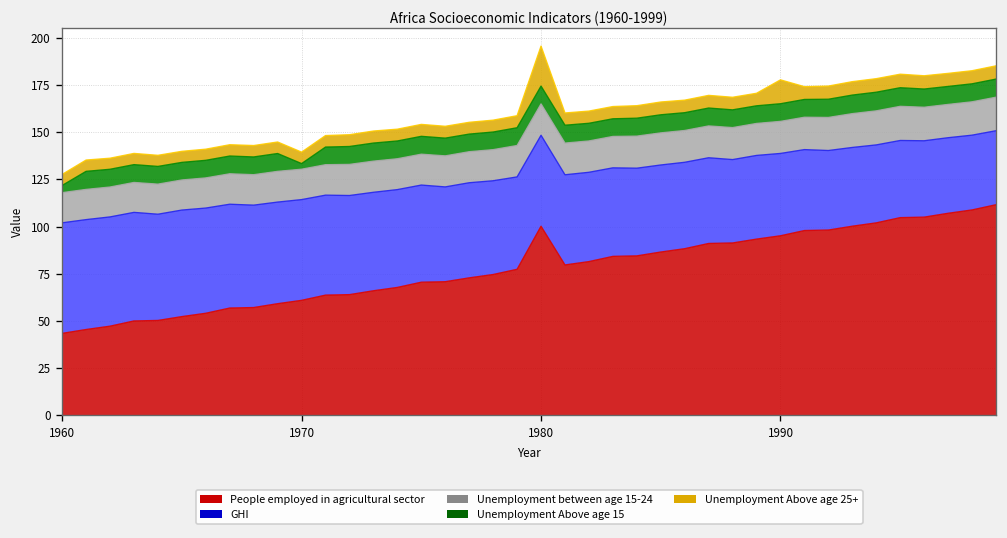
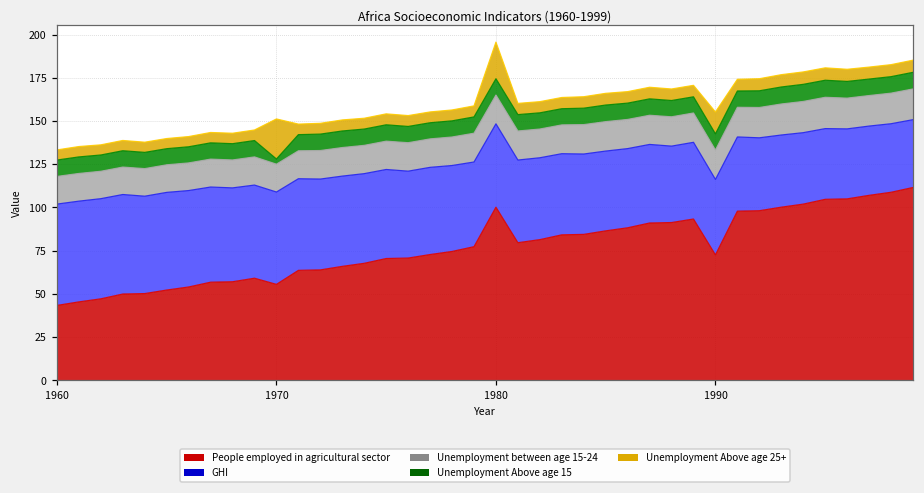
Unemployment Above age 15, 1960: 4 -> 9
People employed in agricultural sector, 1970: 61 -> 56
Unemployment Above age 25+, 1970: 6 -> 23
People employed in agricultural sector, 1990: 95 -> 73
